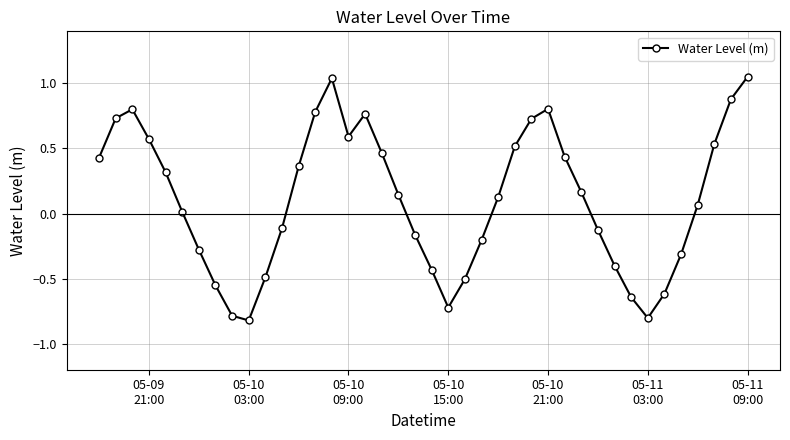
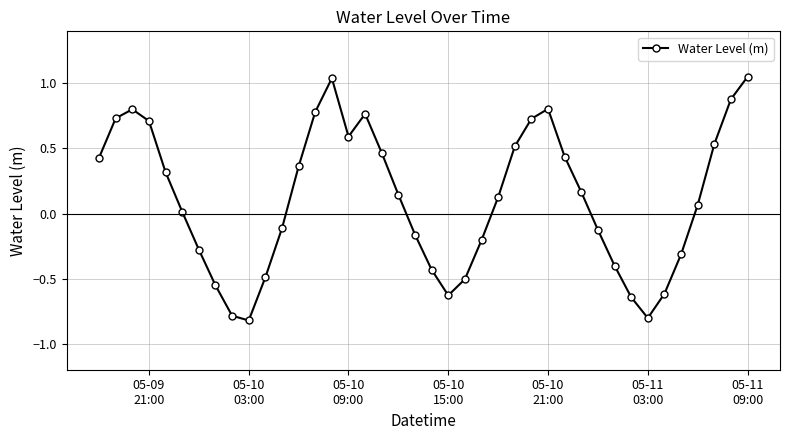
05-09 21:00: 0.57 -> 0.71
05-10 15:00: -0.72 -> -0.63
